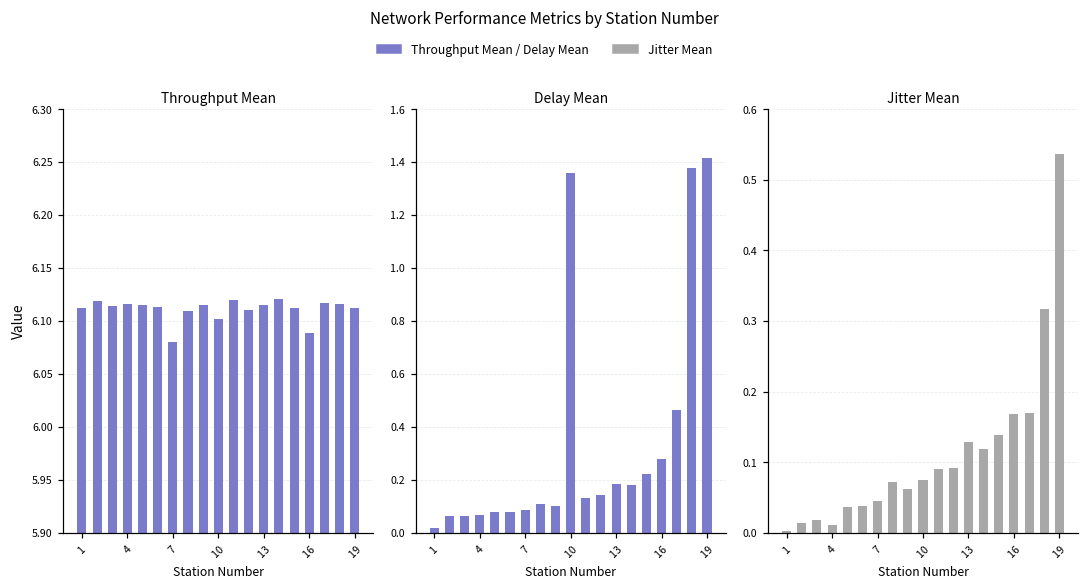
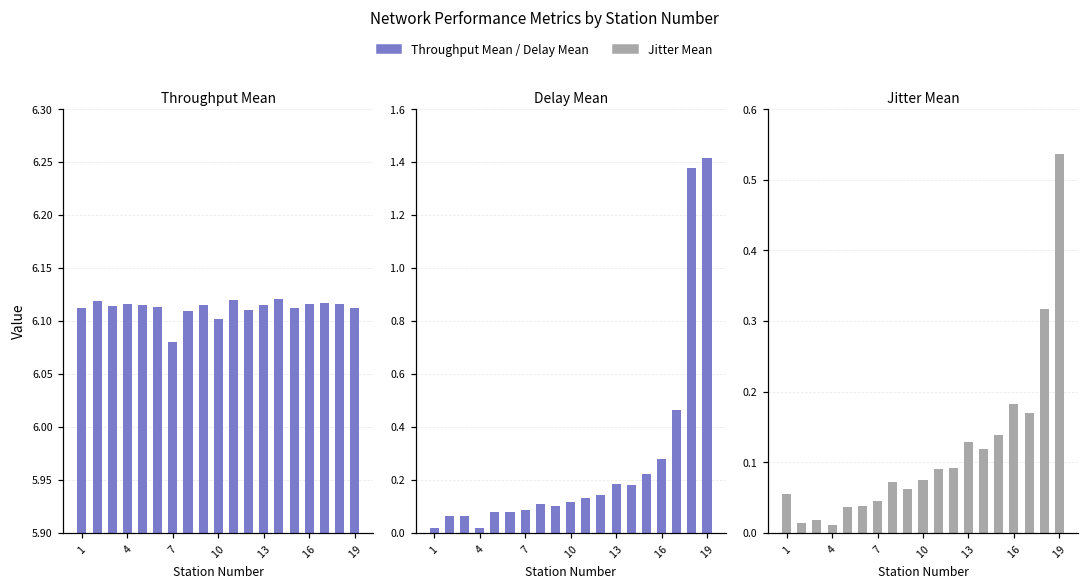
Throughput Mean, 16: 6.09 -> 6.12
Delay Mean, 4: 0.07 -> 0.02
Delay Mean, 10: 1.36 -> 0.12
Jitter Mean, 1: 0.00 -> 0.06
Jitter Mean, 16: 0.17 -> 0.18
